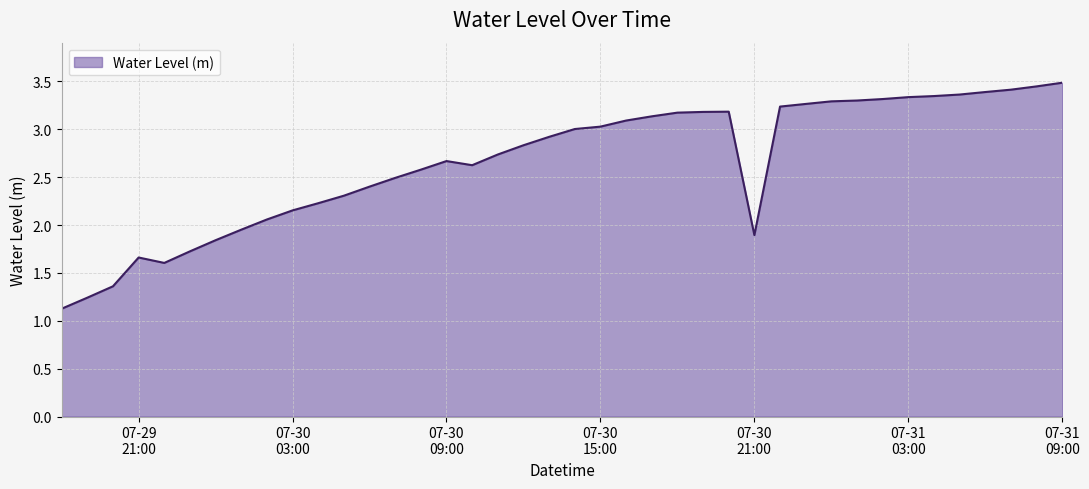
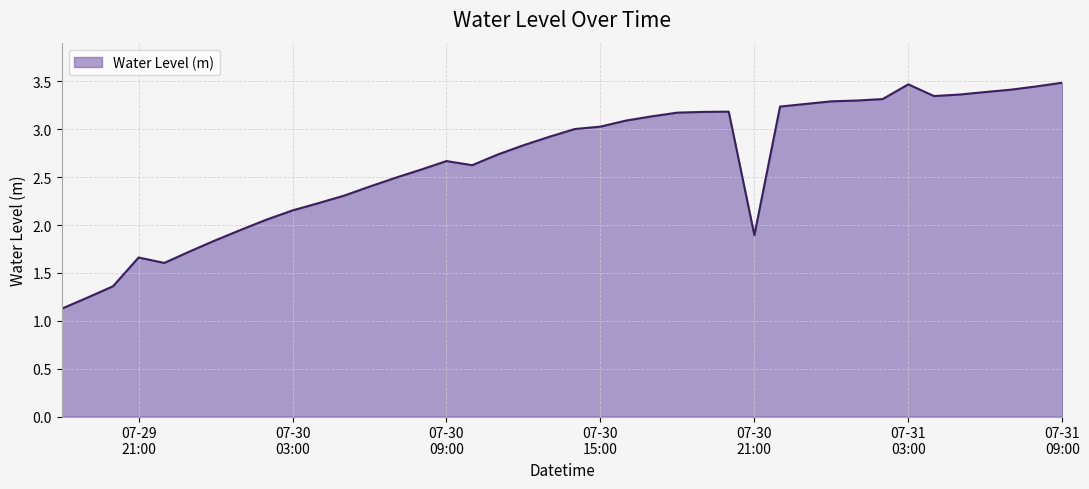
07-31 03:00: 3.3 -> 3.5
